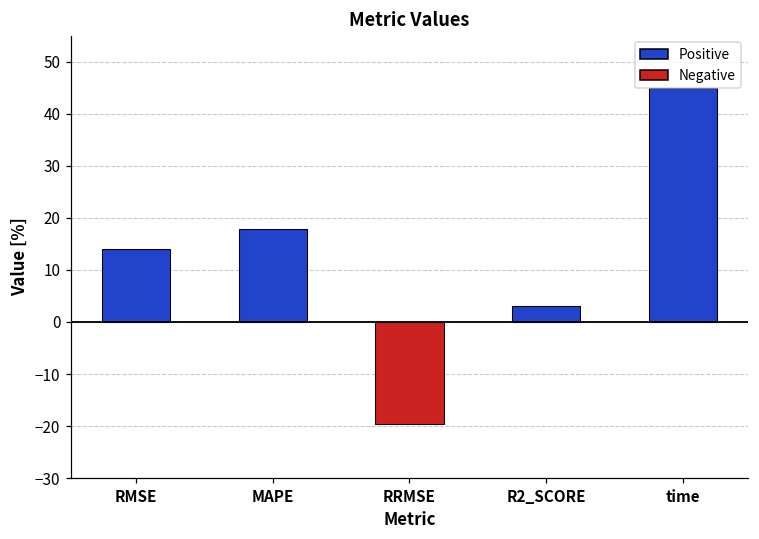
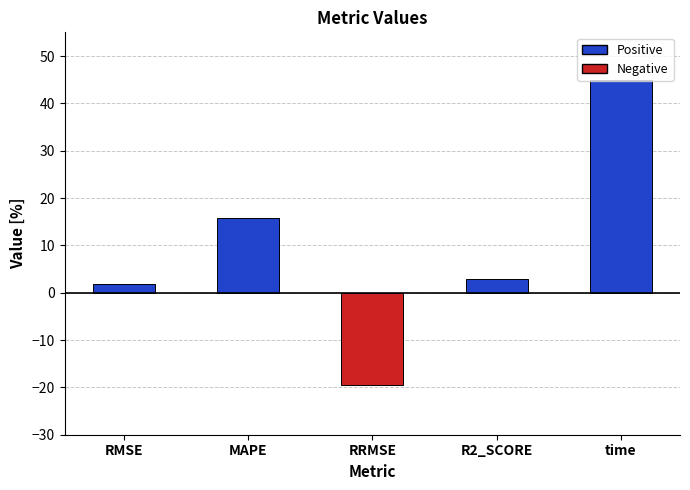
RMSE: 14 -> 2
MAPE: 18 -> 16
